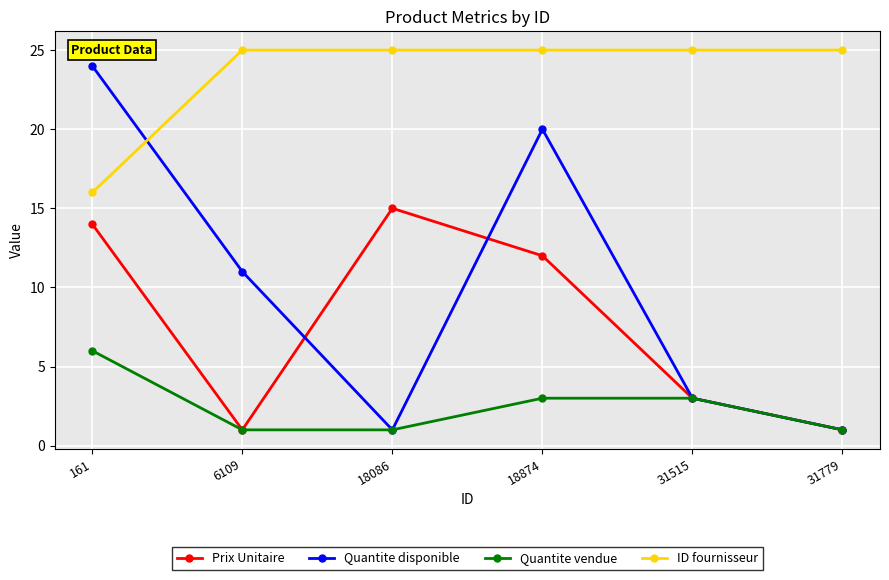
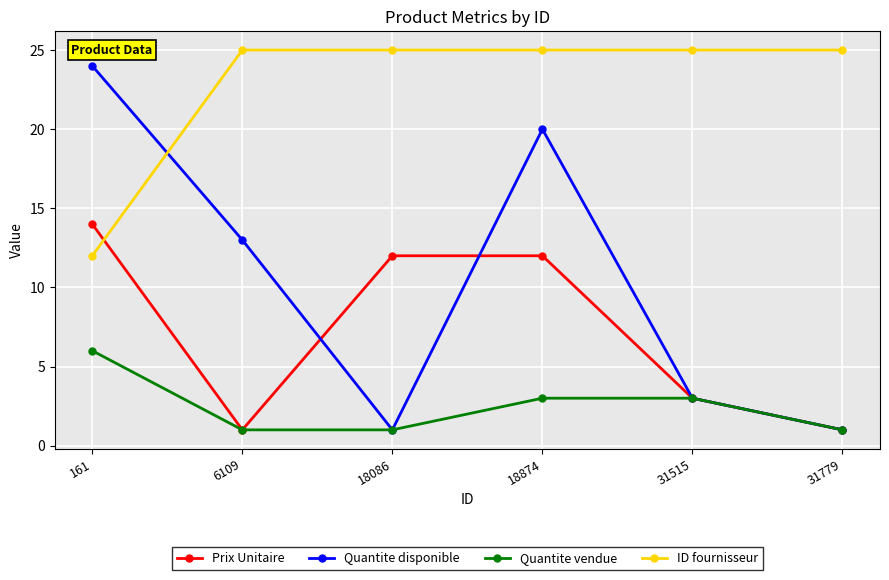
ID fournisseur, 161: 16 -> 12
Quantite disponible, 6109: 11 -> 13
Prix Unitaire, 18086: 15 -> 12
